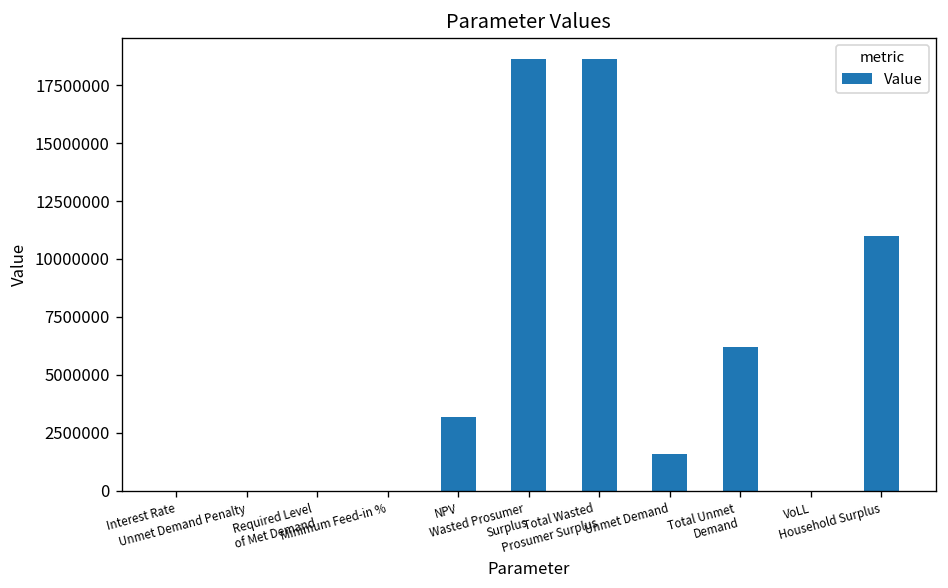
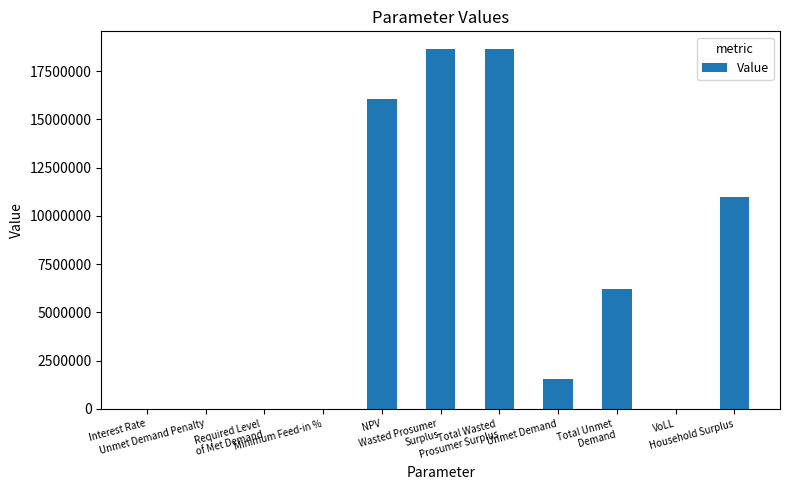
NPV: 3200000 -> 16000000
